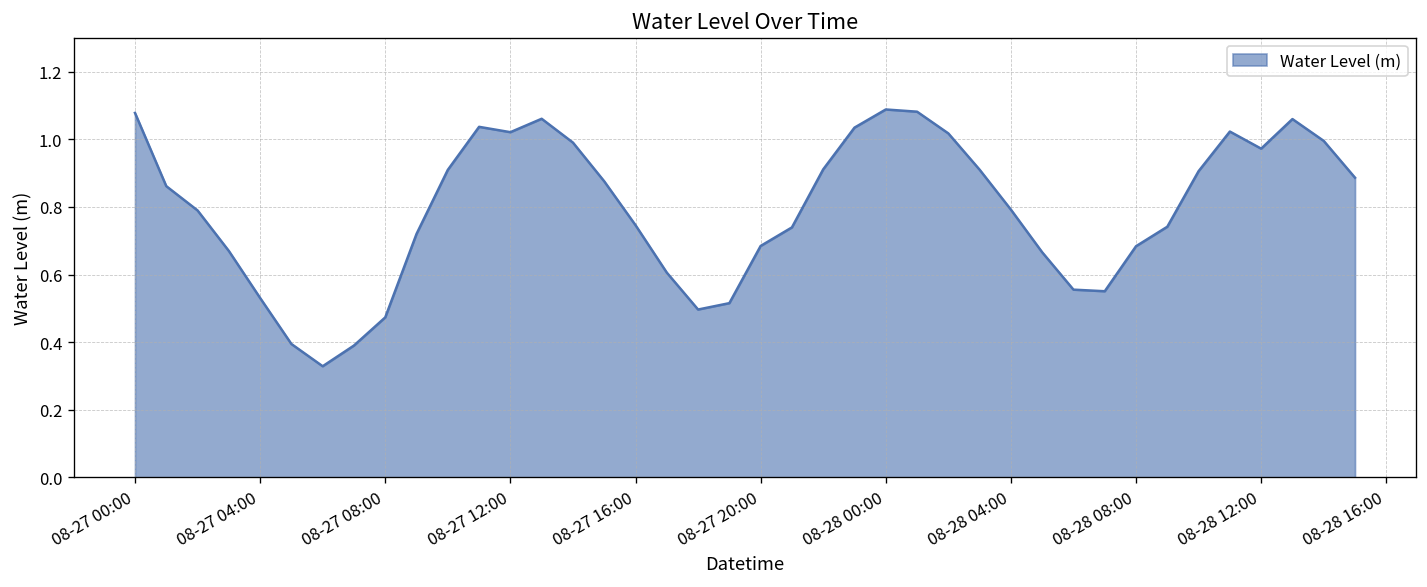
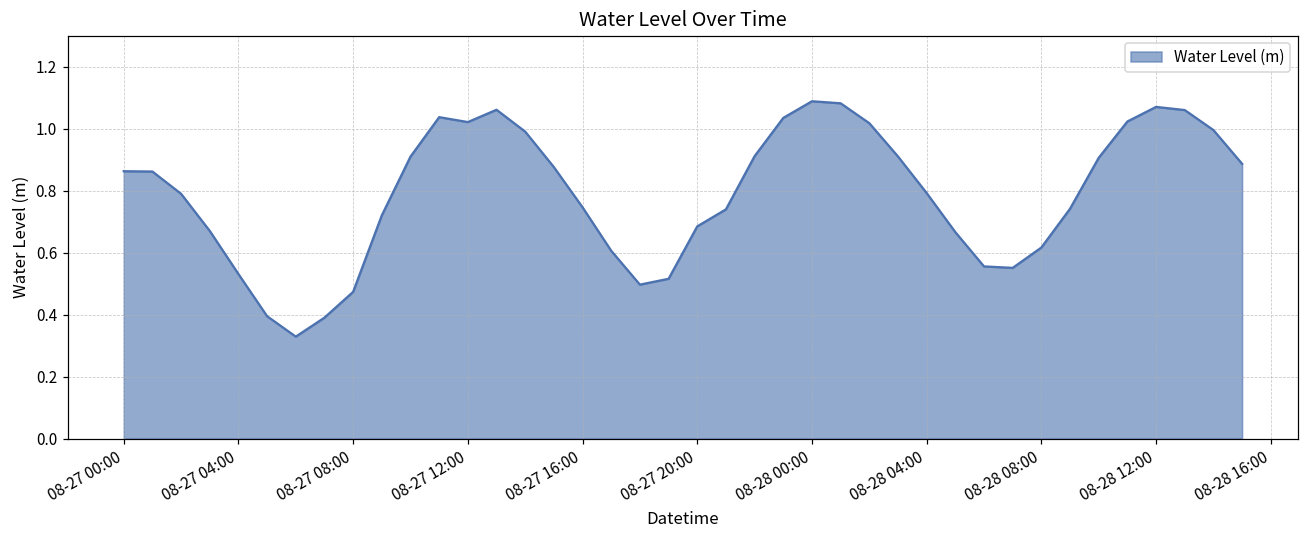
08-27 00:00: 1.08 -> 0.86
08-28 08:00: 0.68 -> 0.62
08-28 12:00: 0.97 -> 1.07
